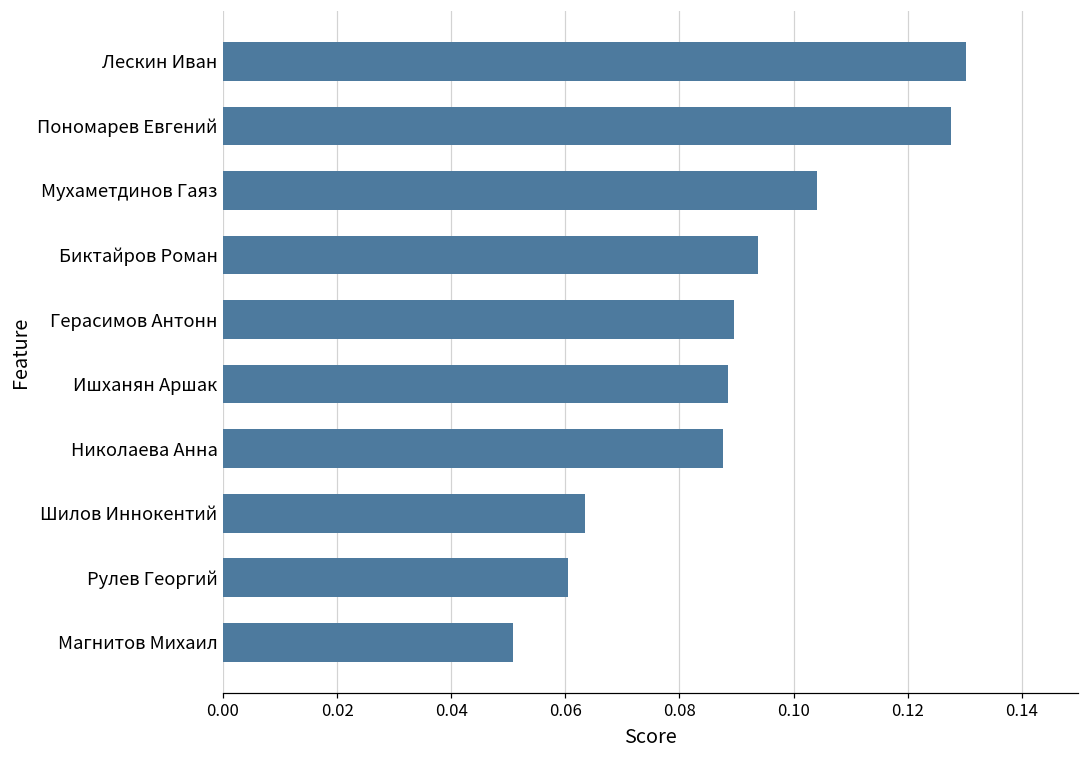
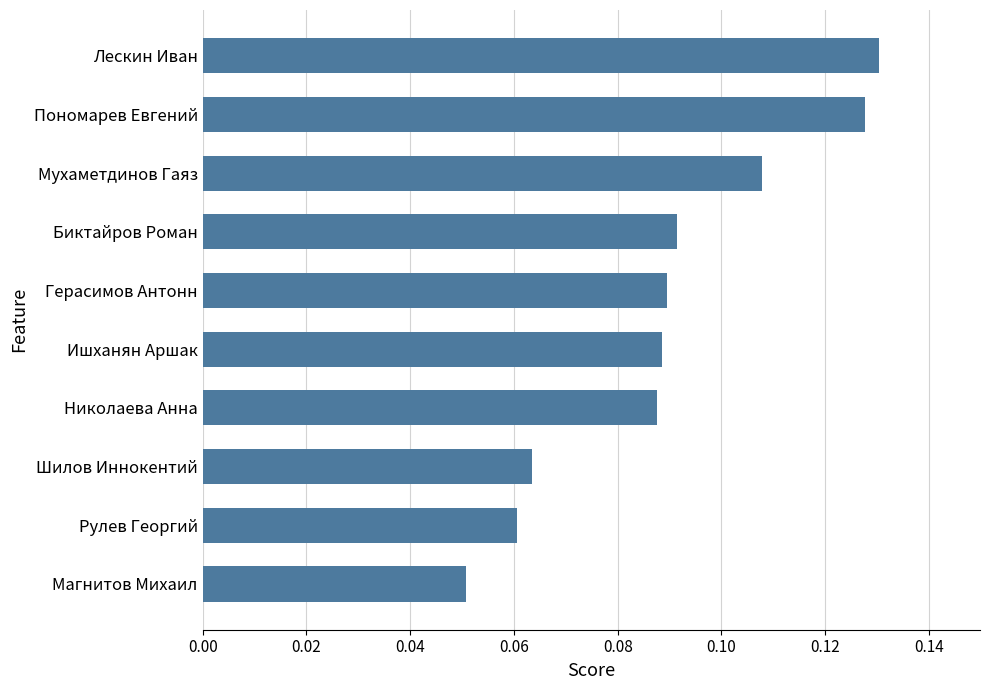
Мухаметдинов Гаяз: 0.104 -> 0.108
Биктайров Роман: 0.094 -> 0.091
